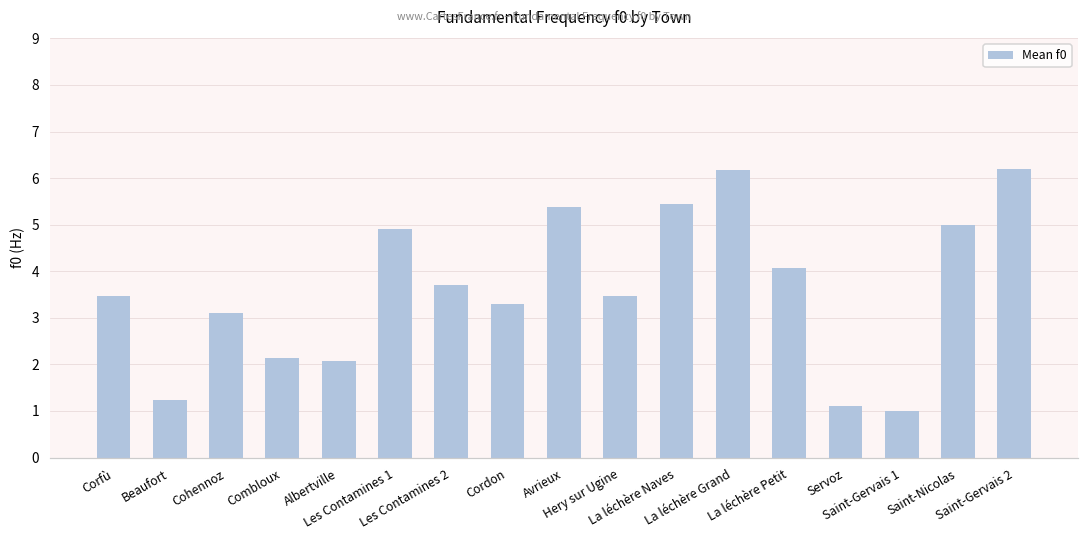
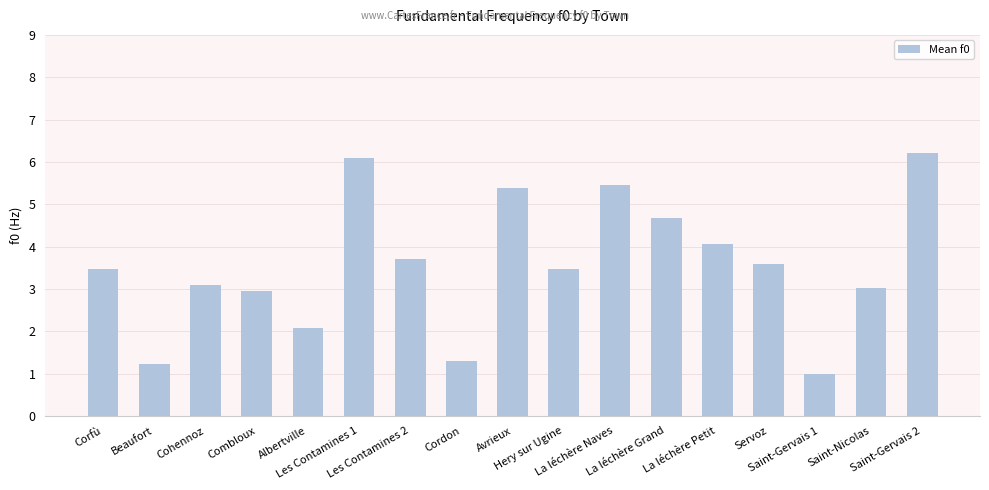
Combloux: 2.1 -> 3.0
Les Contamines 1: 4.9 -> 6.1
Cordon: 3.3 -> 1.3
La léchère Grand: 6.2 -> 4.7
Servoz: 1.1 -> 3.6
Saint-Nicolas: 5.0 -> 3.0
